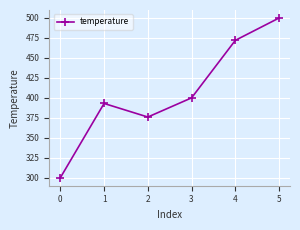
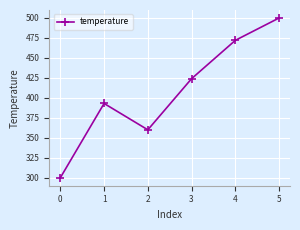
2: 380 -> 360
3: 400 -> 420
